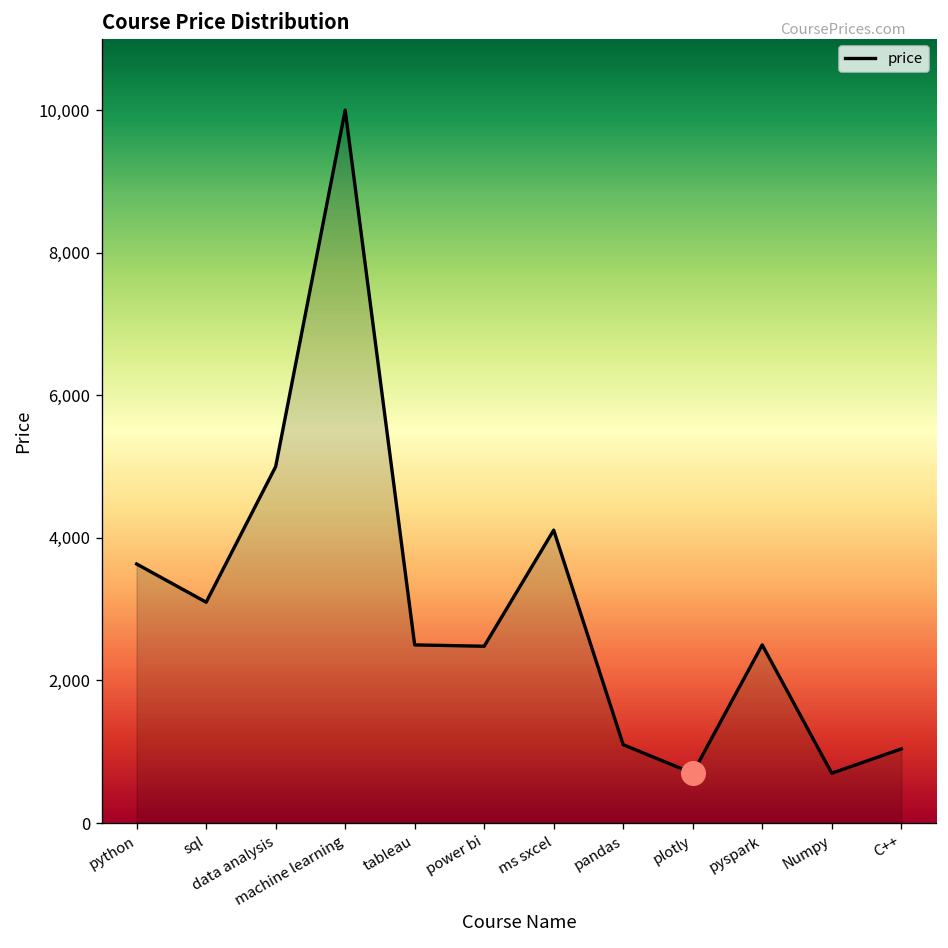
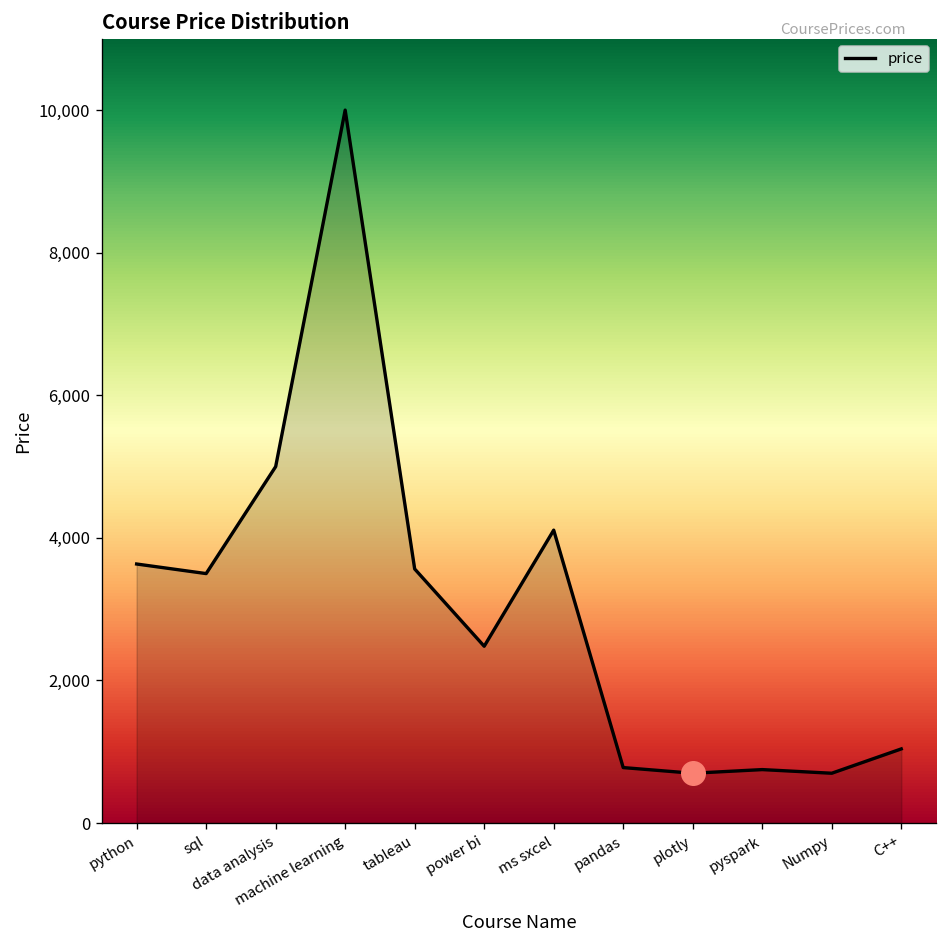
price, sql: 3,100 -> 3,500
price, tableau: 2,500 -> 3,600
price, pandas: 1,100 -> 800
price, pyspark: 2,500 -> 800
